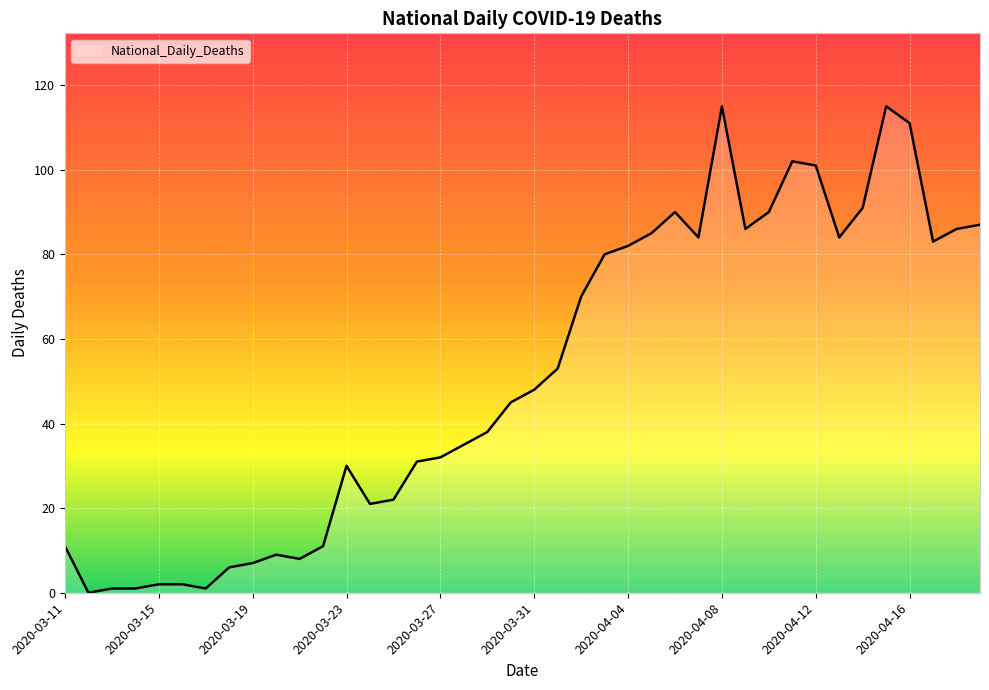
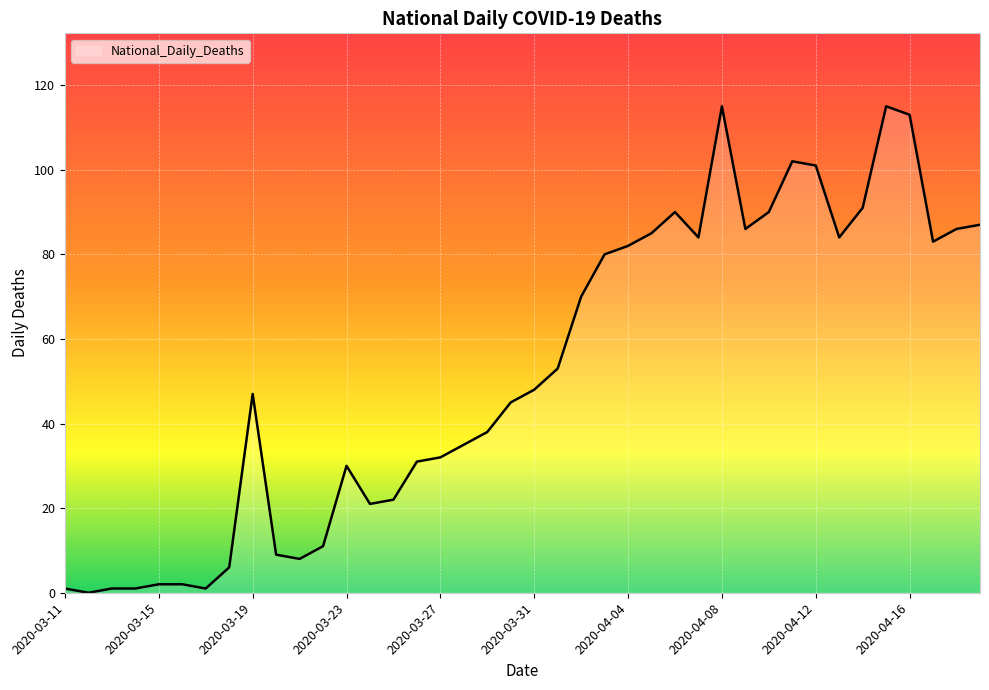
2020-03-11: 11 -> 1
2020-03-19: 7 -> 47
2020-04-16: 111 -> 113
